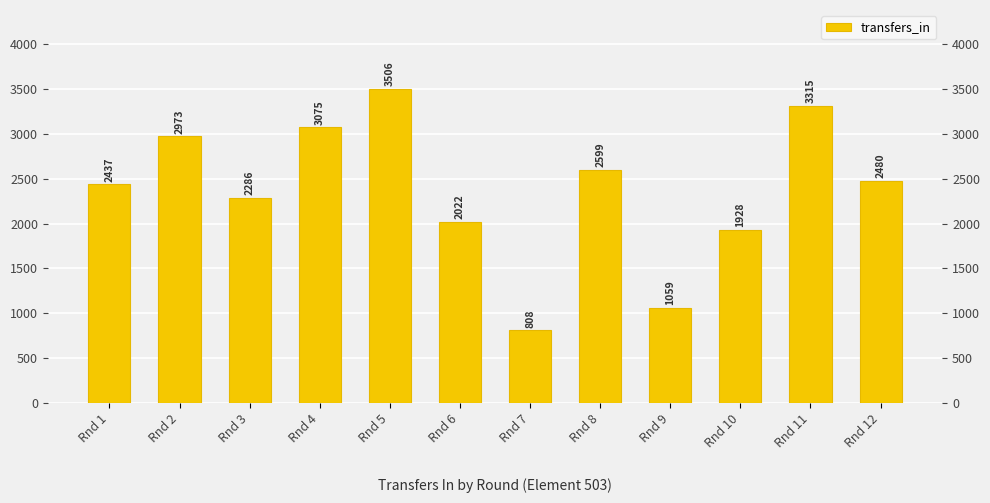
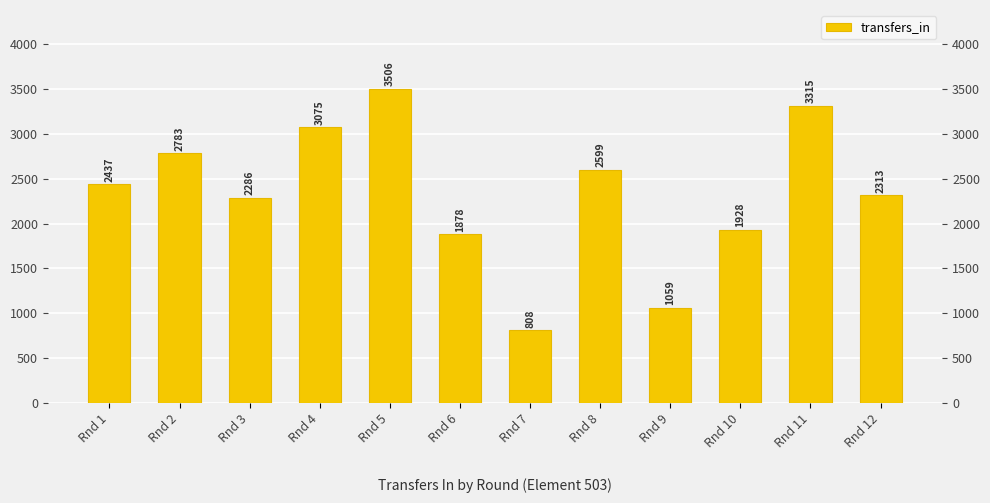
Rnd 2: 2973 -> 2783
Rnd 6: 2022 -> 1878
Rnd 12: 2480 -> 2313
